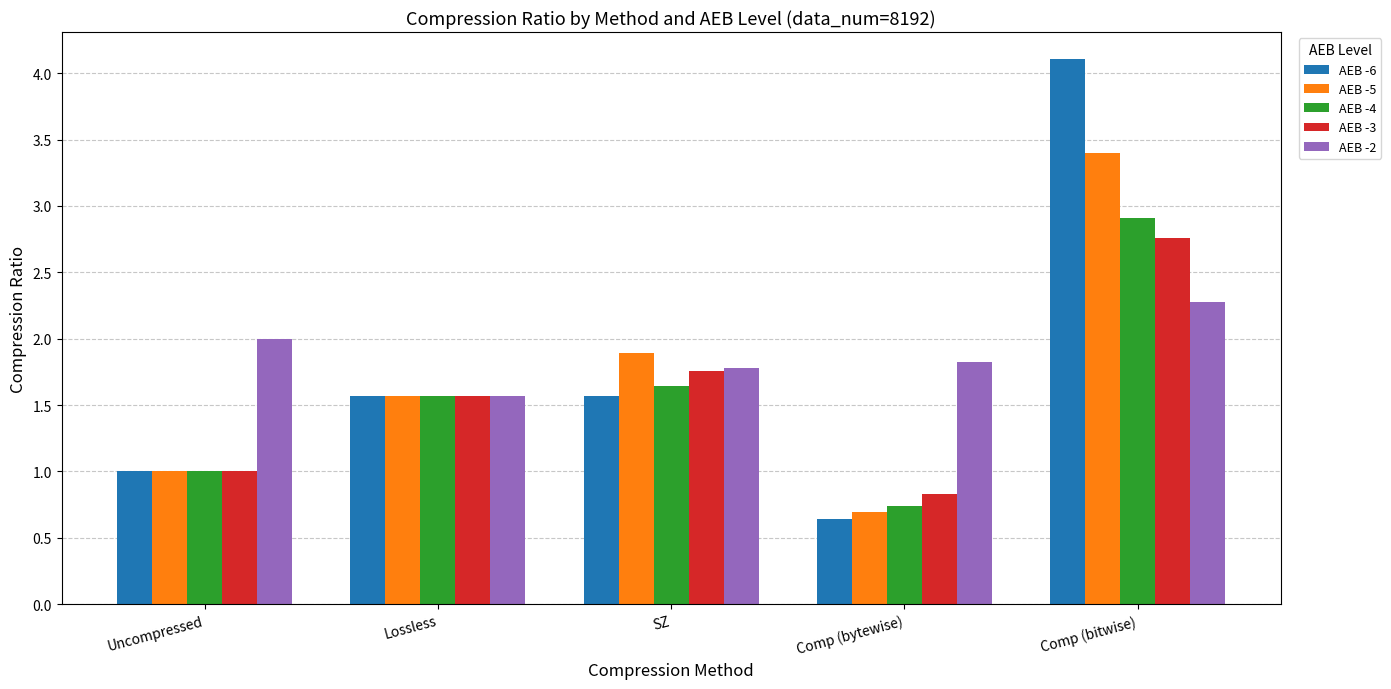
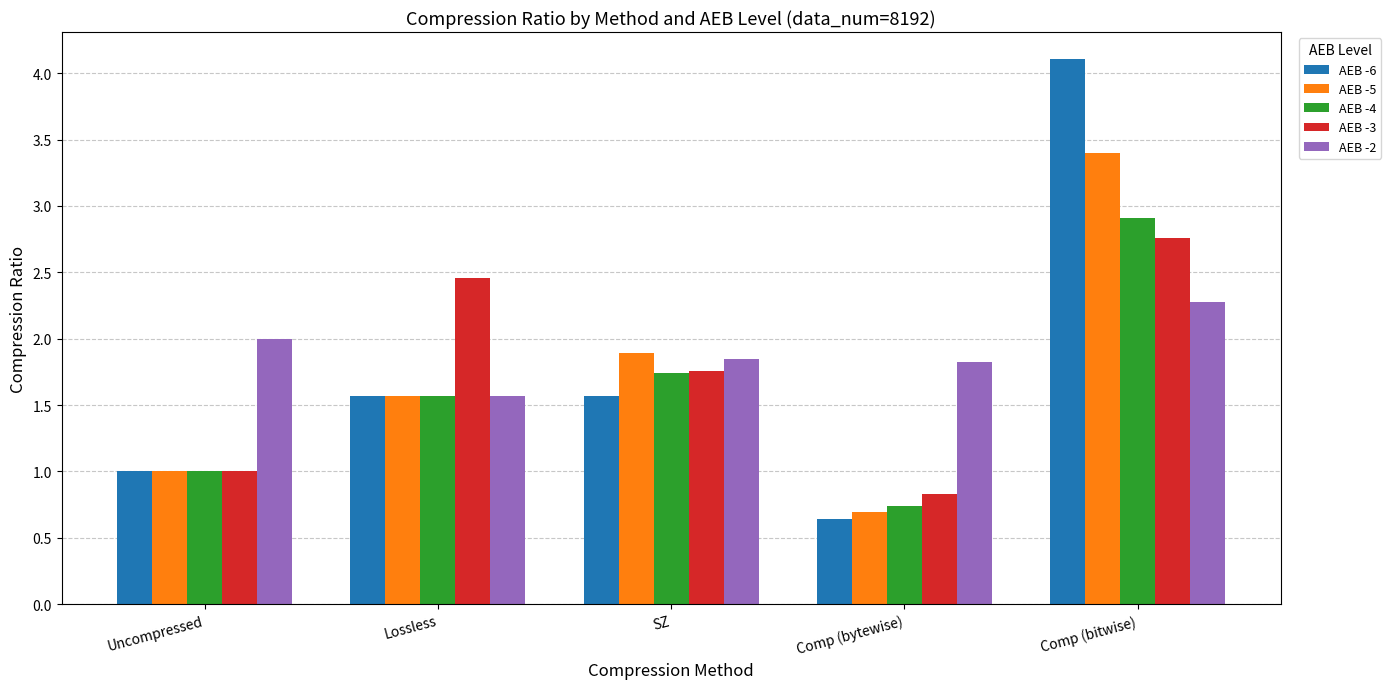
AEB -3, Lossless: 1.57 -> 2.46
AEB -4, SZ: 1.65 -> 1.74
AEB -2, SZ: 1.78 -> 1.85
